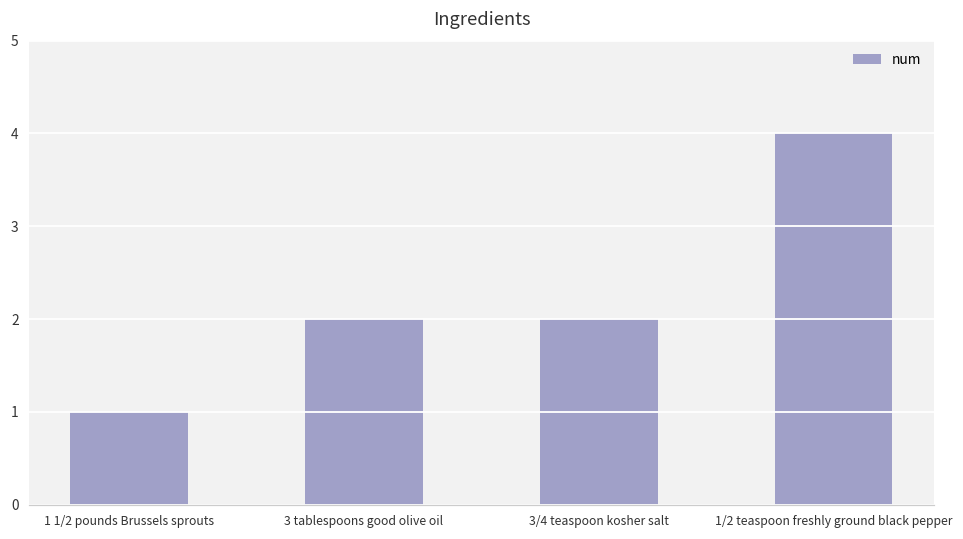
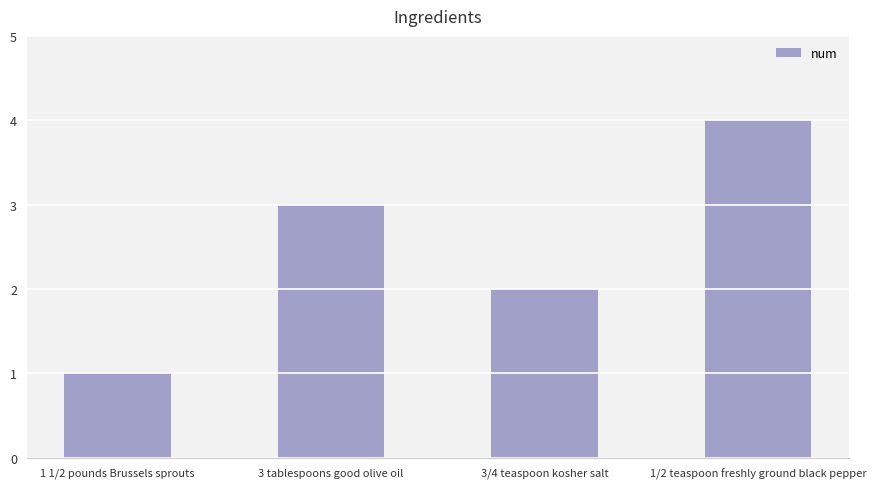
3 tablespoons good olive oil: 2 -> 3
